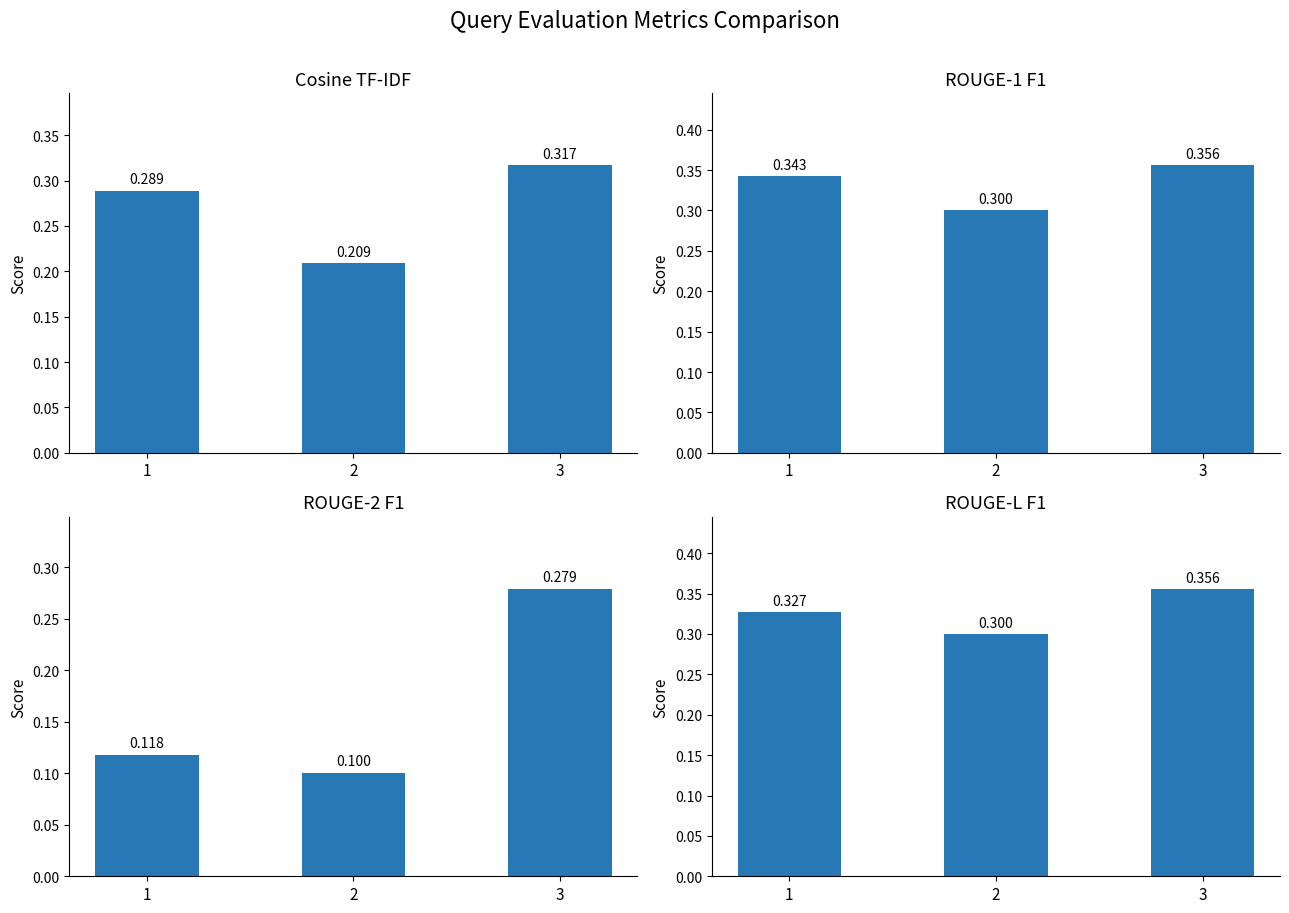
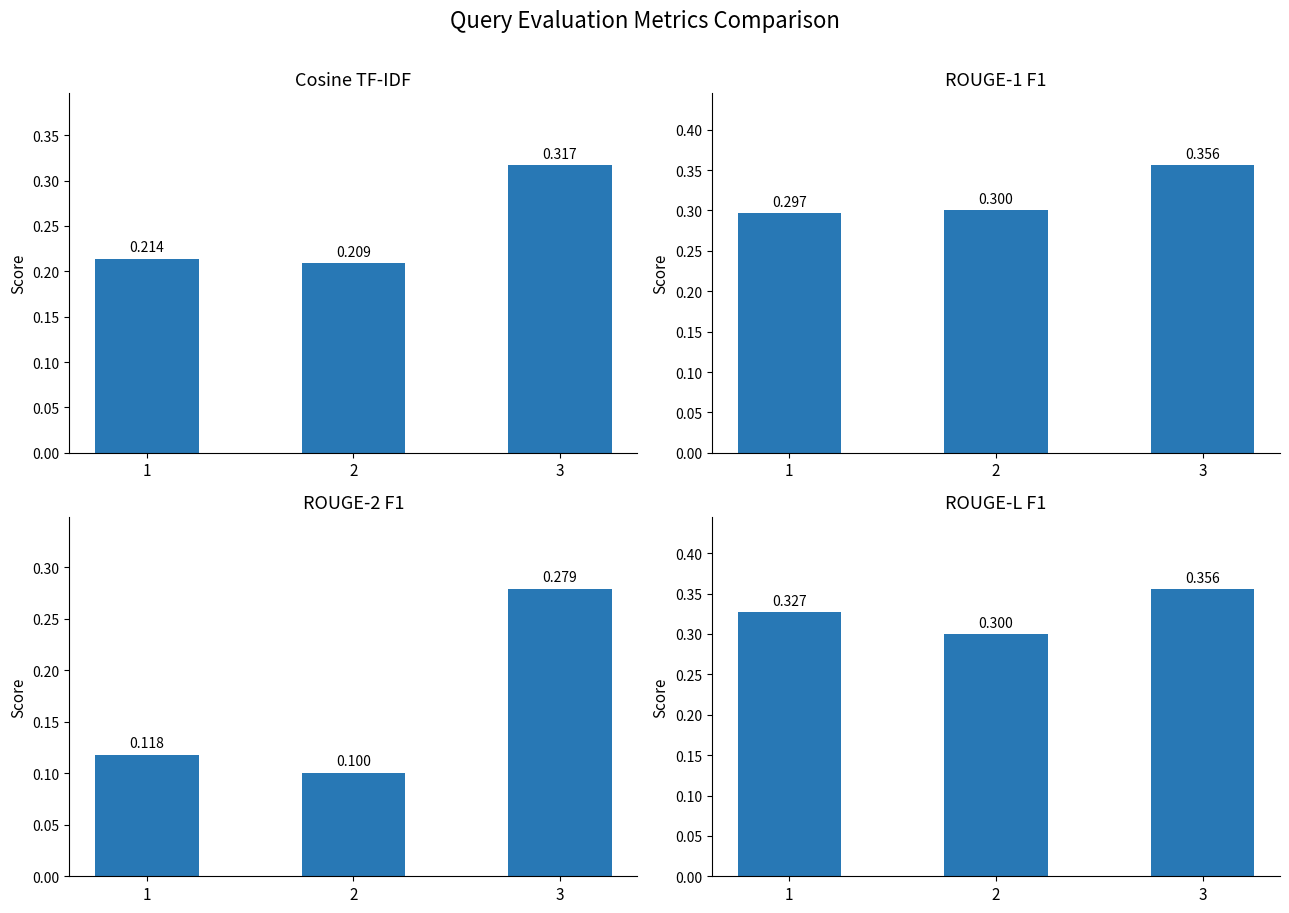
Cosine TF-IDF, 1: 0.289 -> 0.214
ROUGE-1 F1, 1: 0.343 -> 0.297
